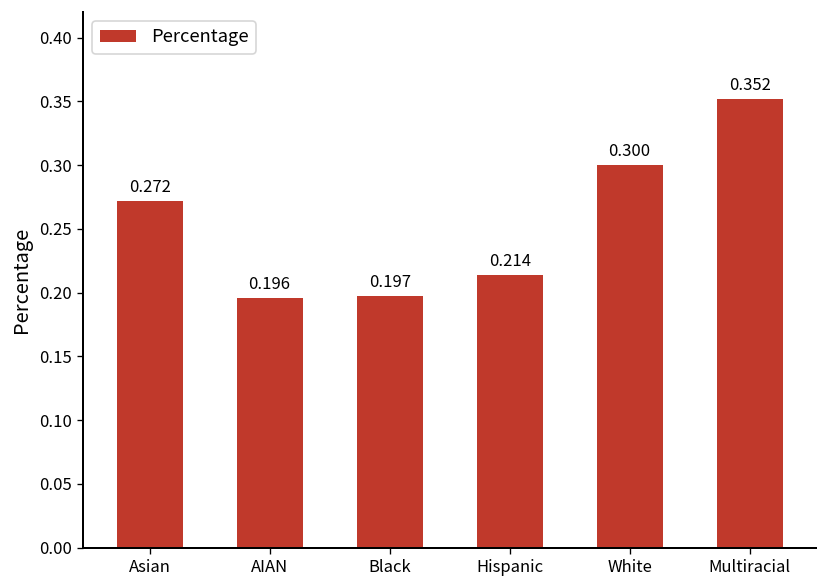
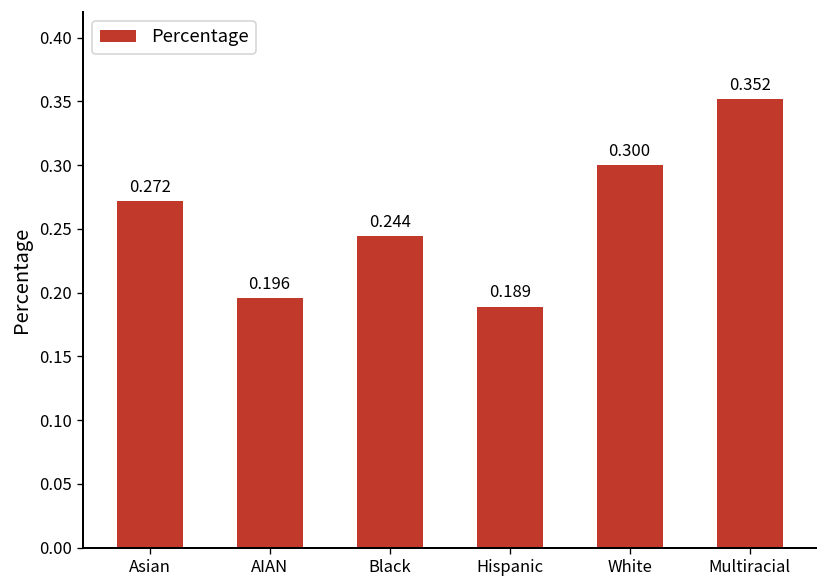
Black: 0.197 -> 0.244
Hispanic: 0.214 -> 0.189
